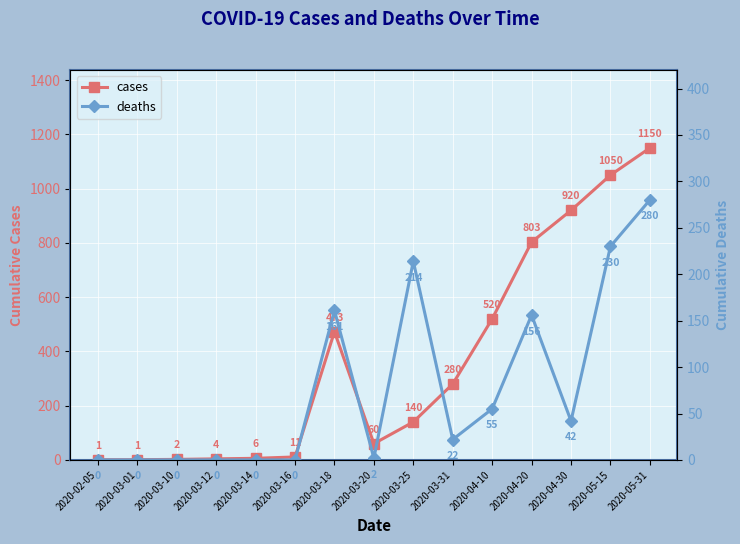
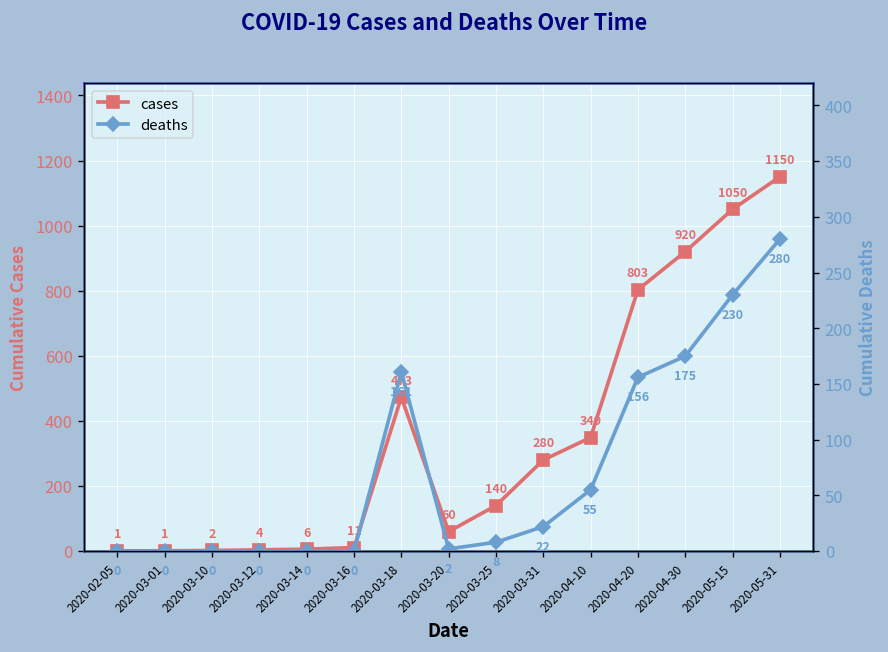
cases, 2020-04-10: 520 -> 349
deaths, 2020-03-25: 214 -> 8
deaths, 2020-04-30: 42 -> 175
